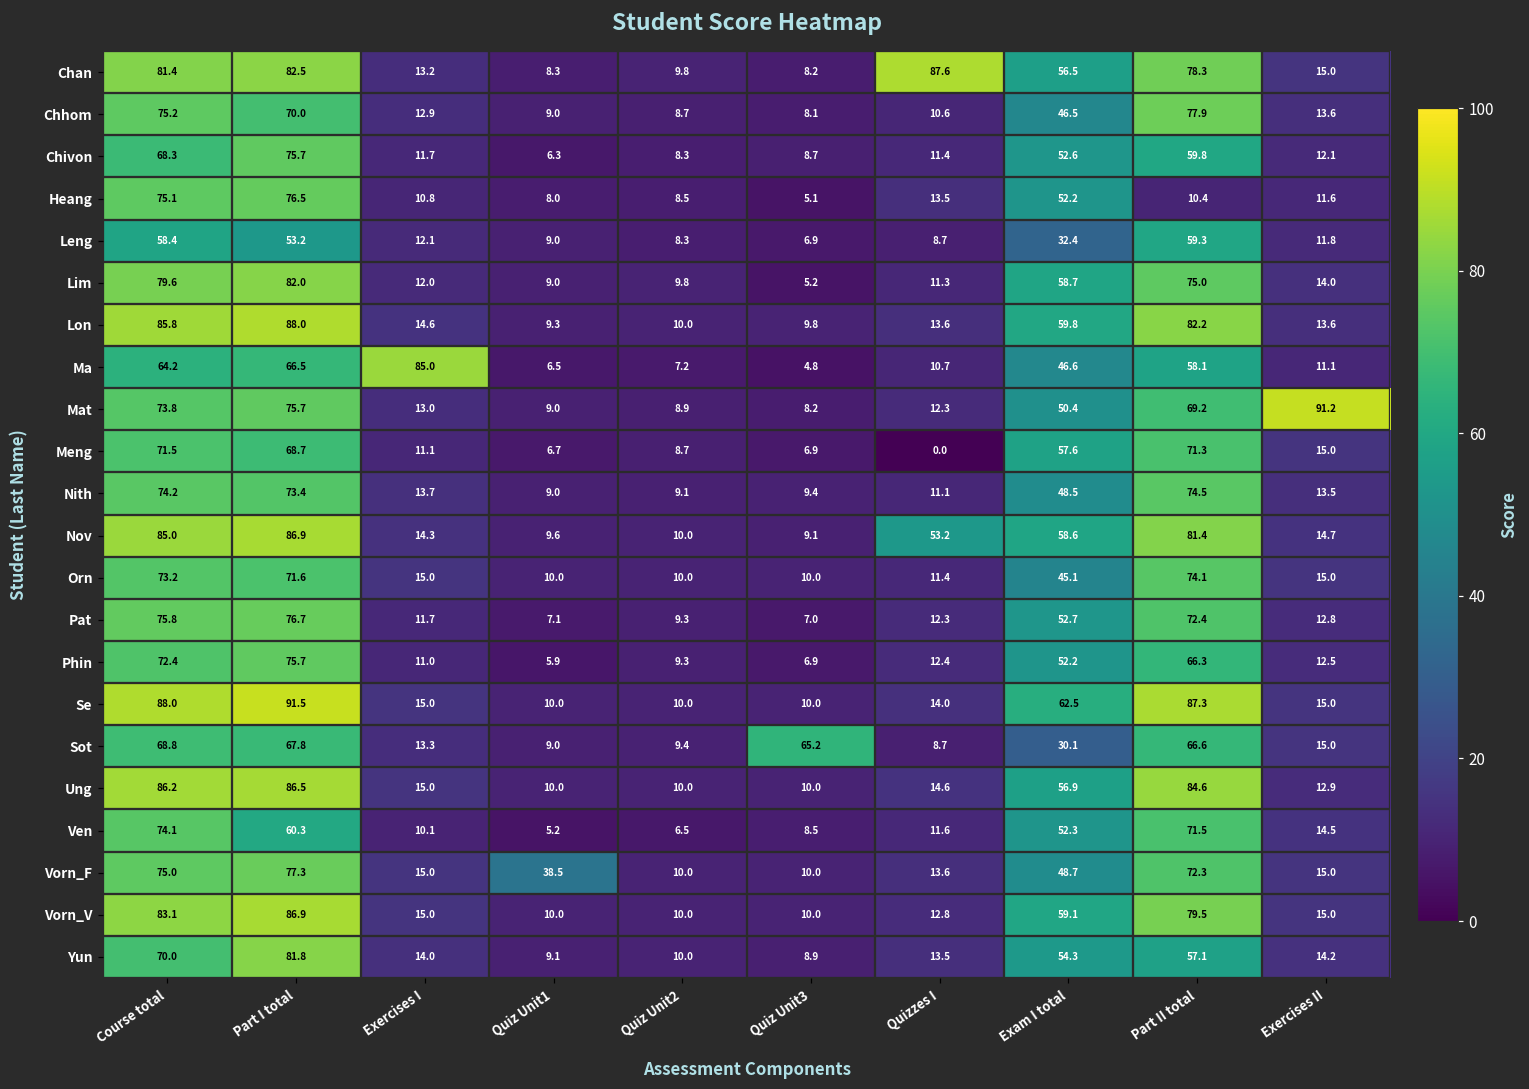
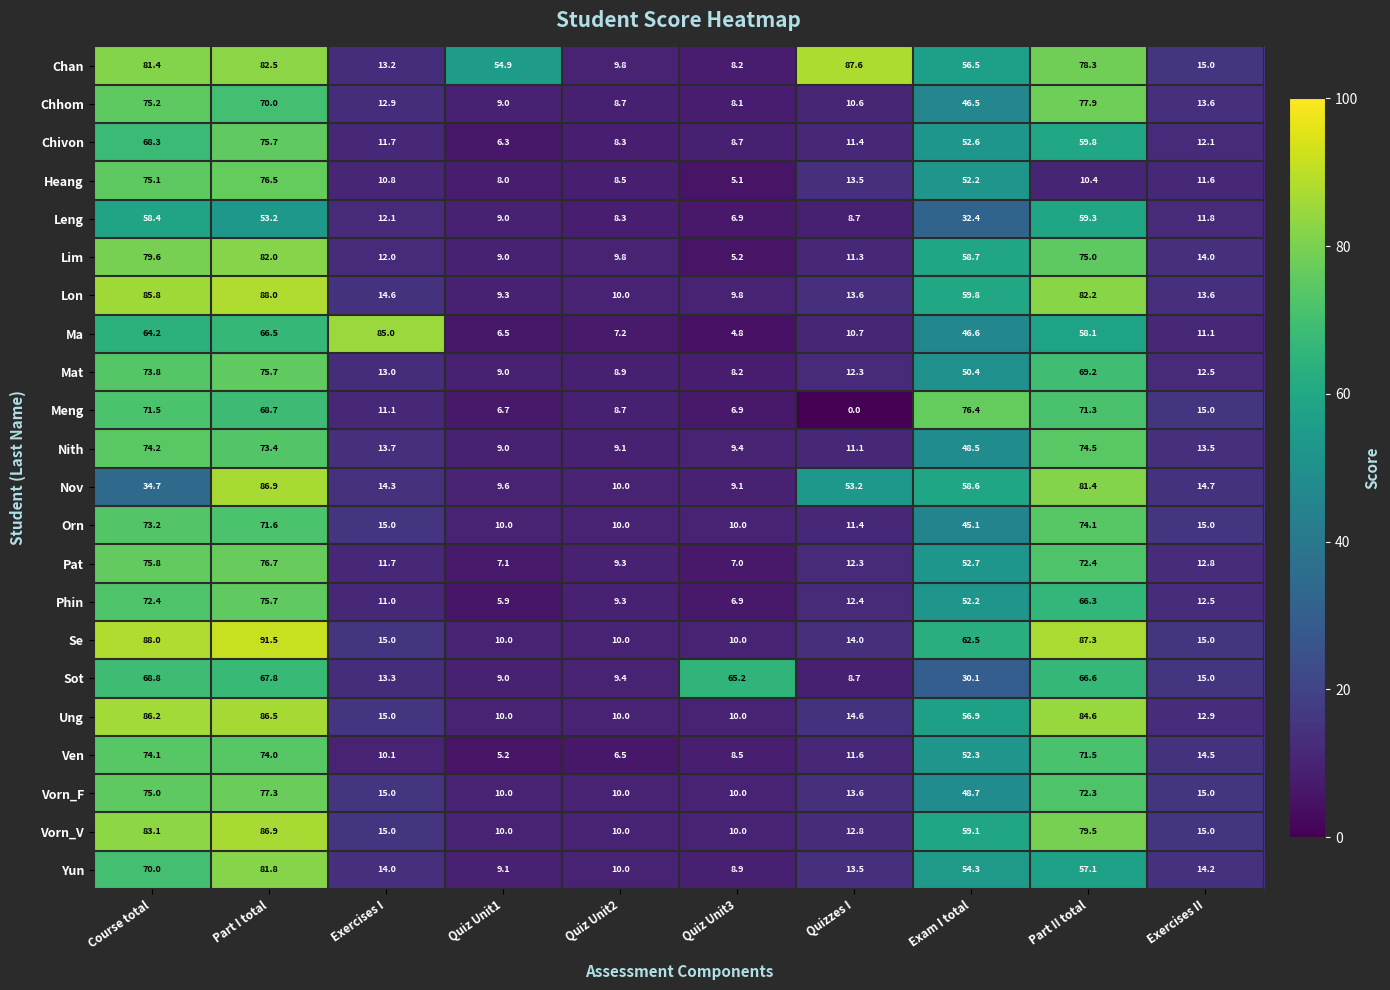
Chan, Quiz Unit1: 8.3 -> 54.9
Mat, Exercises II: 91.2 -> 12.5
Meng, Exam I total: 57.6 -> 76.4
Nov, Course total: 85.0 -> 34.7
Ven, Part I total: 60.3 -> 74.0
Vorn_F, Quiz Unit1: 38.5 -> 10.0
